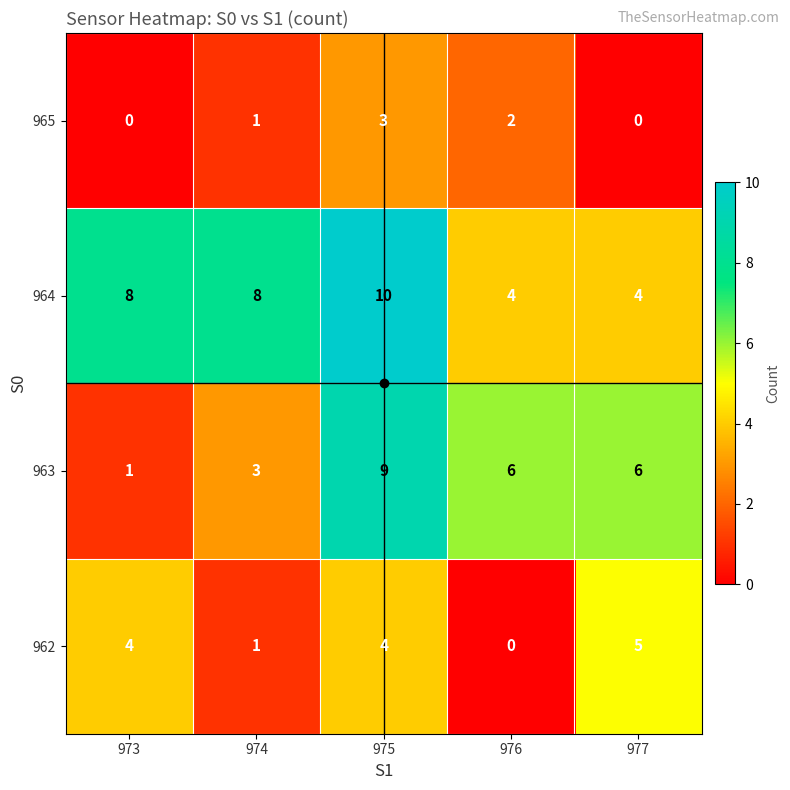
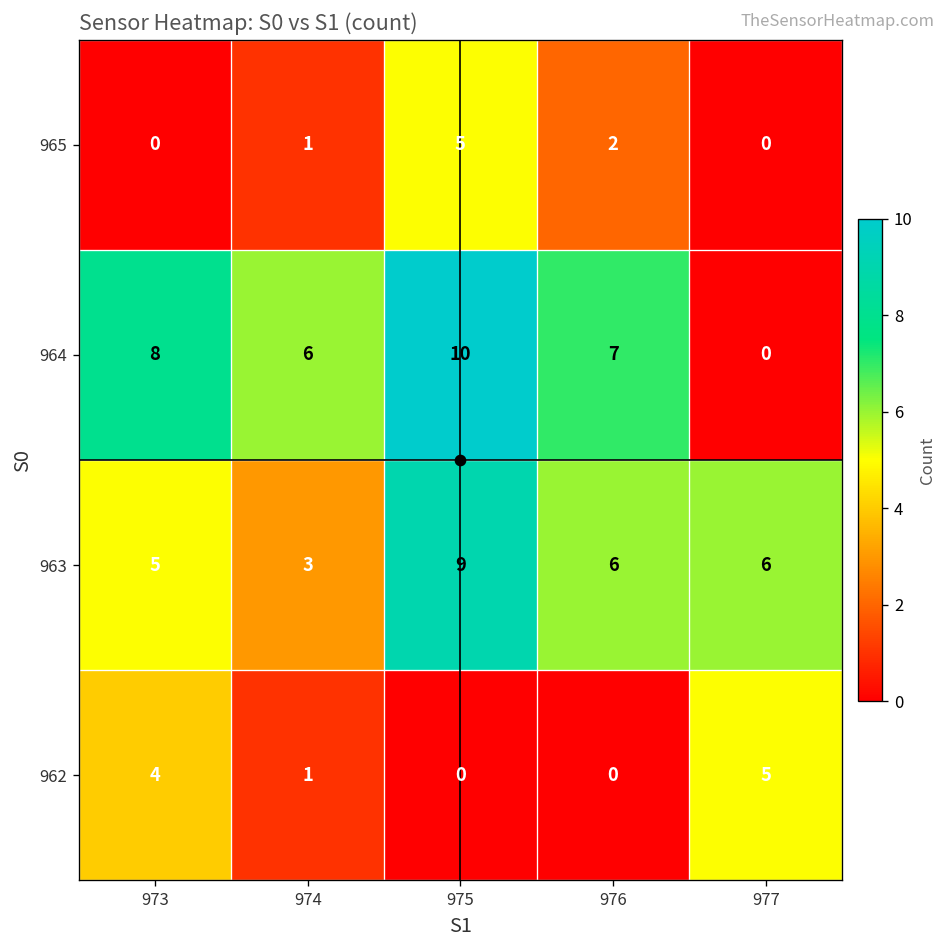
965, 975: 3 -> 5
964, 974: 8 -> 6
964, 976: 4 -> 7
964, 977: 4 -> 0
963, 973: 1 -> 5
962, 975: 4 -> 0
